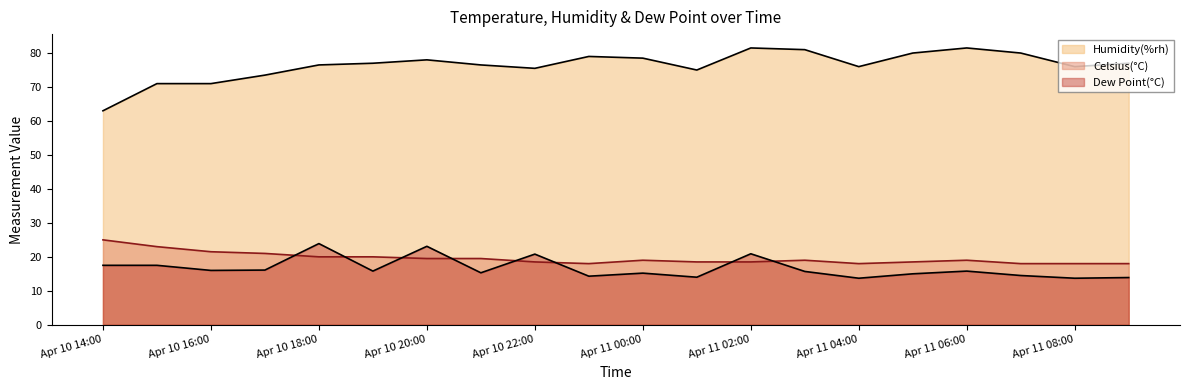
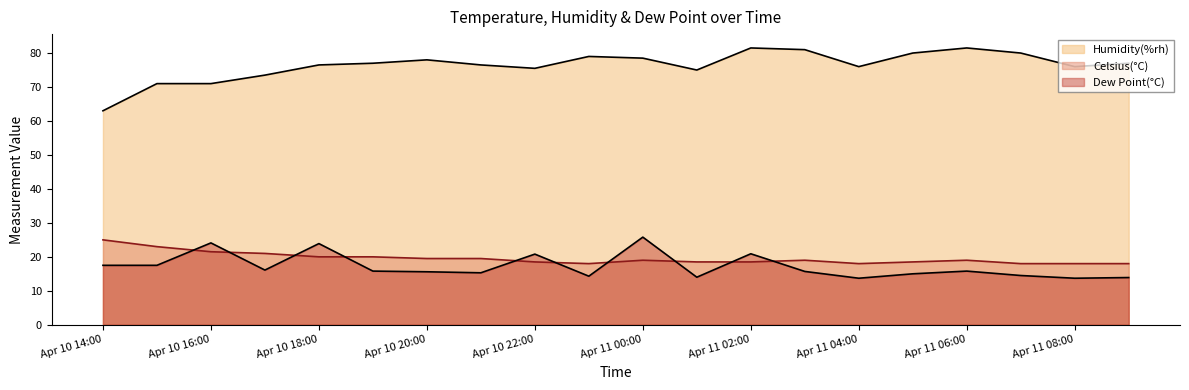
Dew Point(°C), Apr 10 16:00: 16 -> 24
Dew Point(°C), Apr 10 20:00: 23 -> 16
Dew Point(°C), Apr 11 00:00: 15 -> 26
